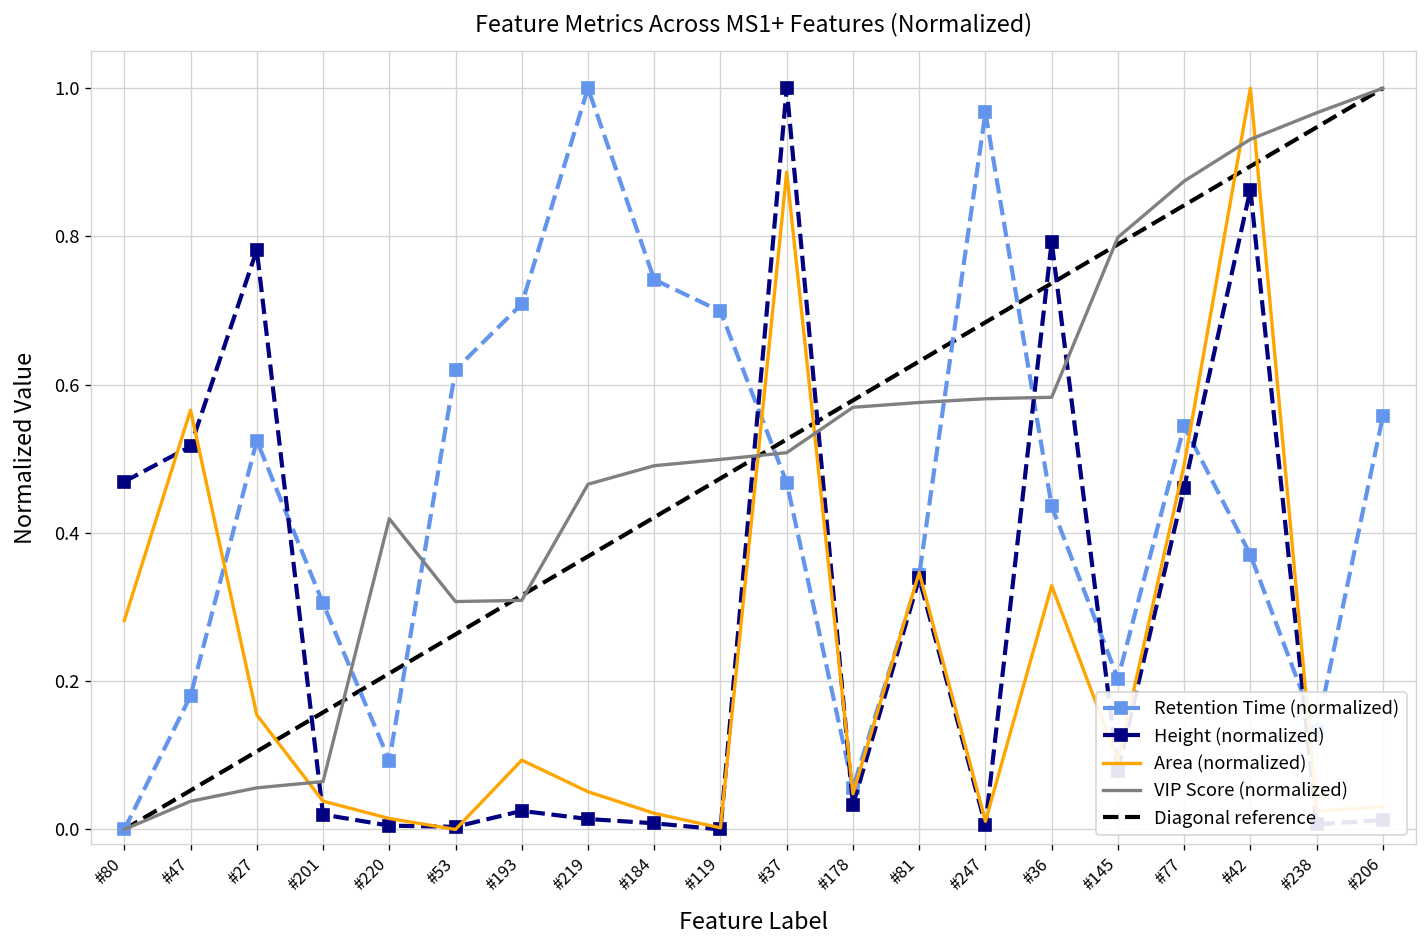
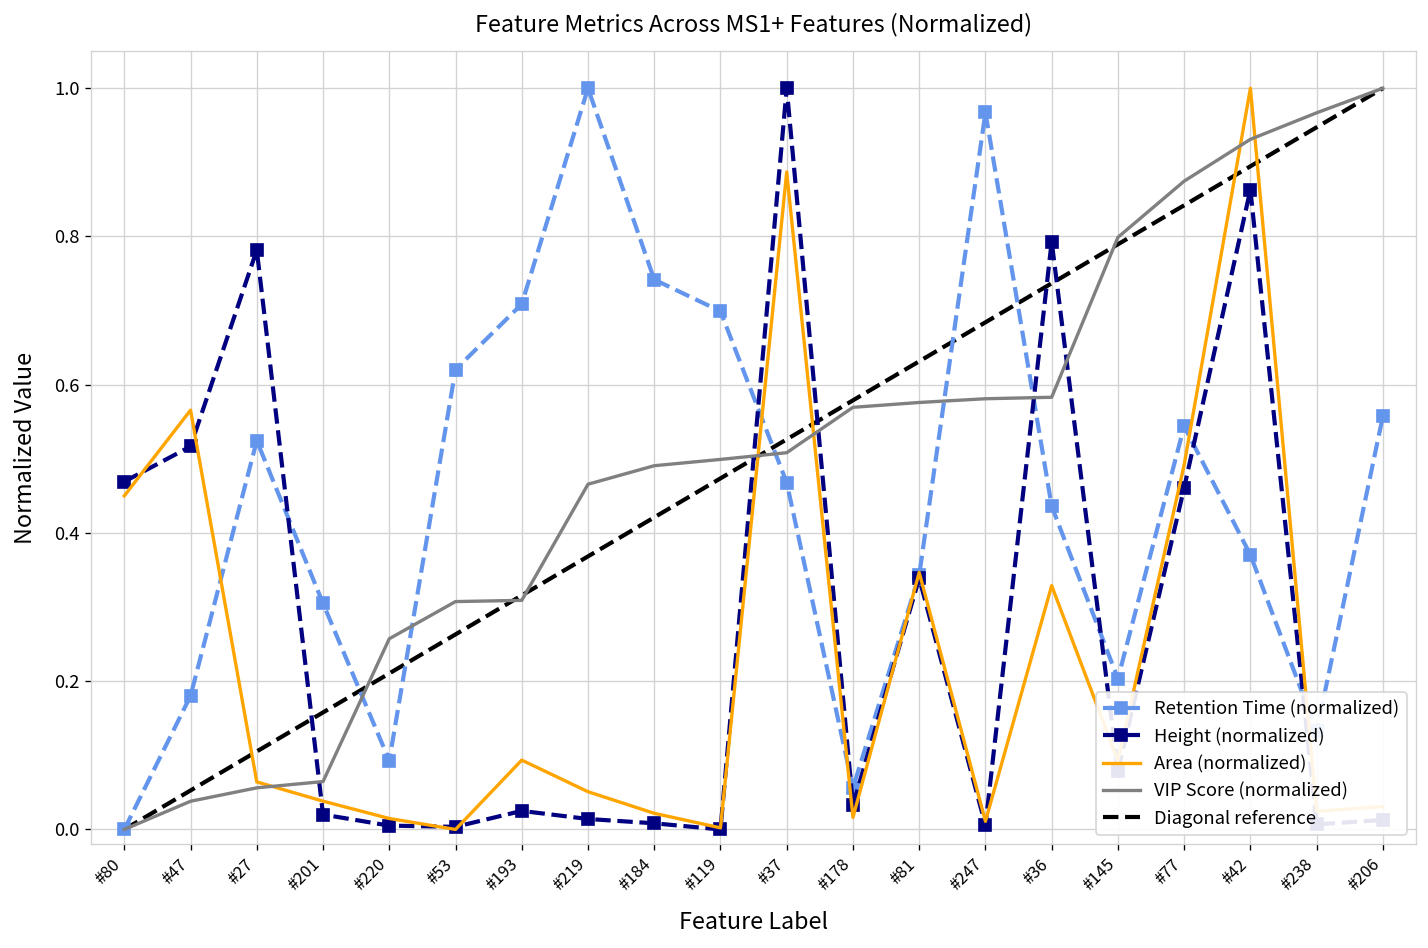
Area (normalized), #80: 0.28 -> 0.45
Area (normalized), #27: 0.15 -> 0.06
VIP Score (normalized), #220: 0.42 -> 0.26
Area (normalized), #178: 0.05 -> 0.02
